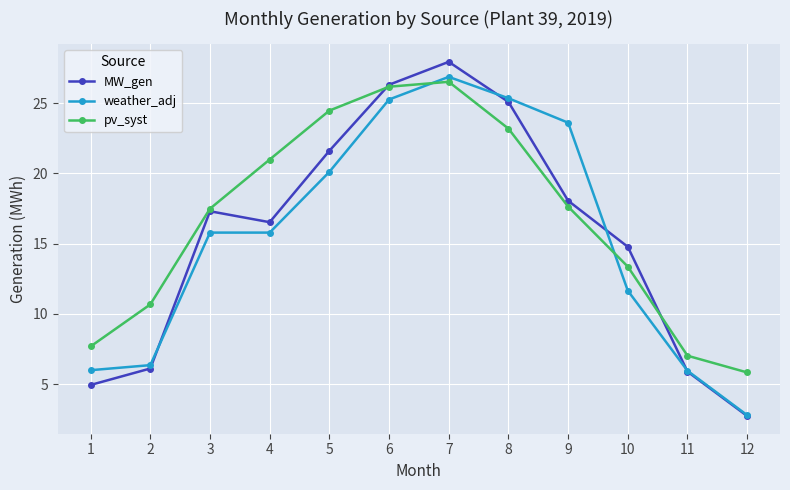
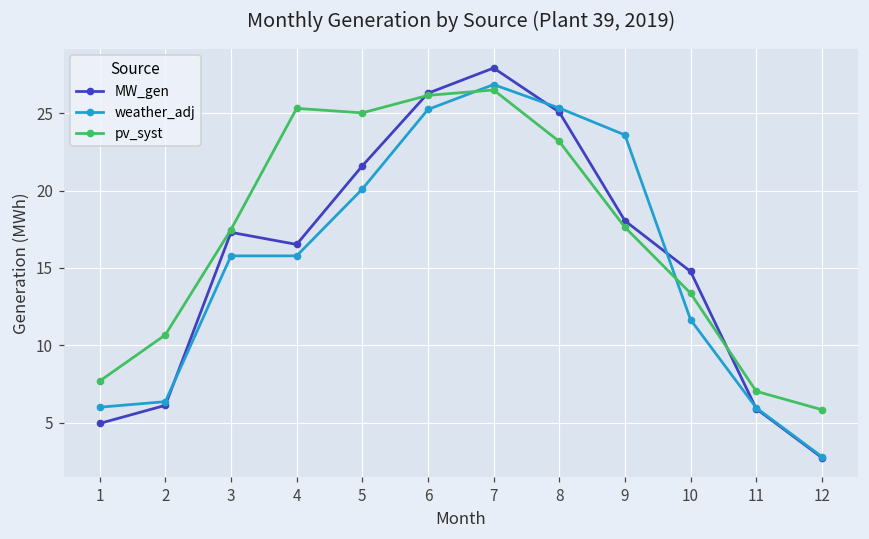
pv_syst, 4: 21.0 -> 25.3
pv_syst, 5: 24.5 -> 25.0
